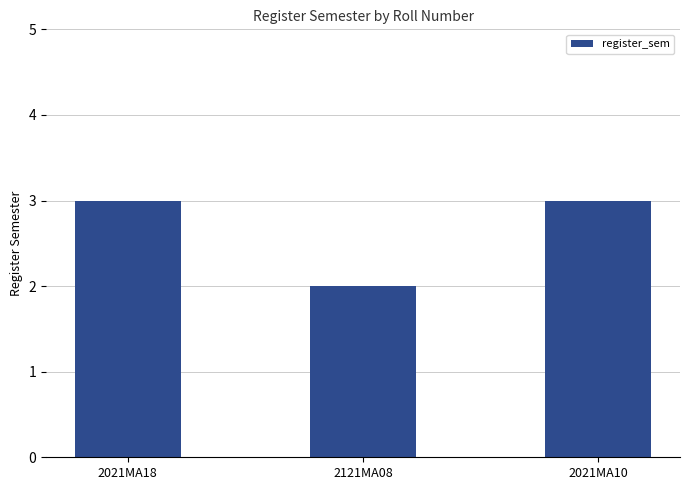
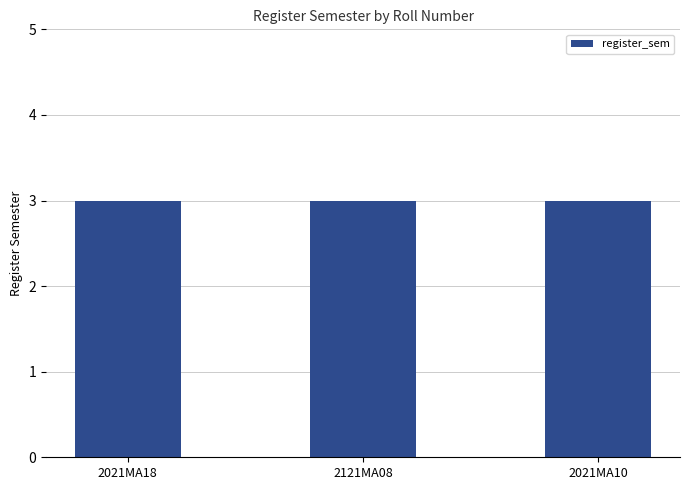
2121MA08: 2 -> 3
